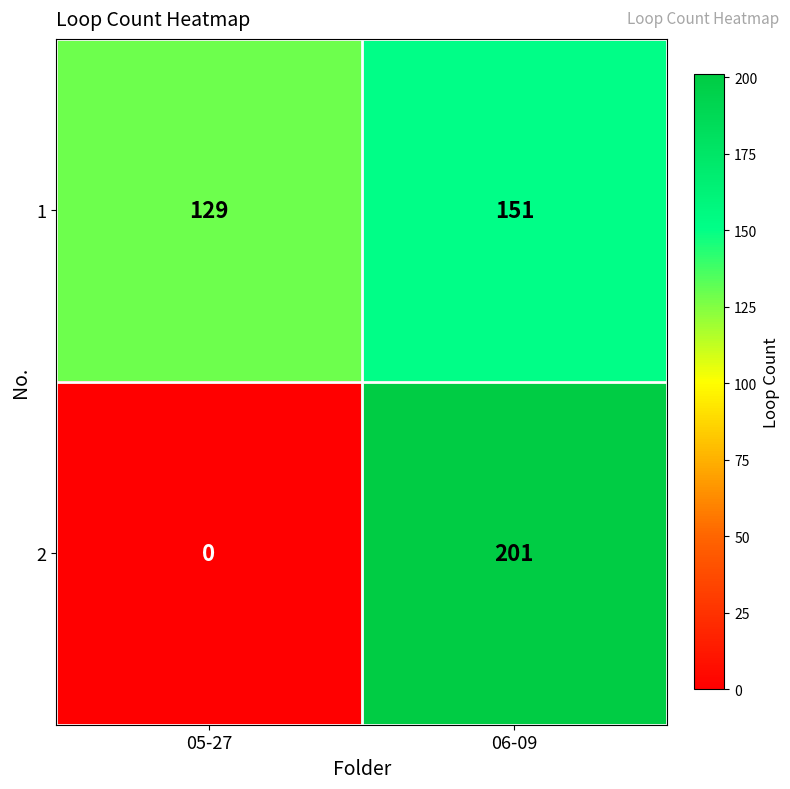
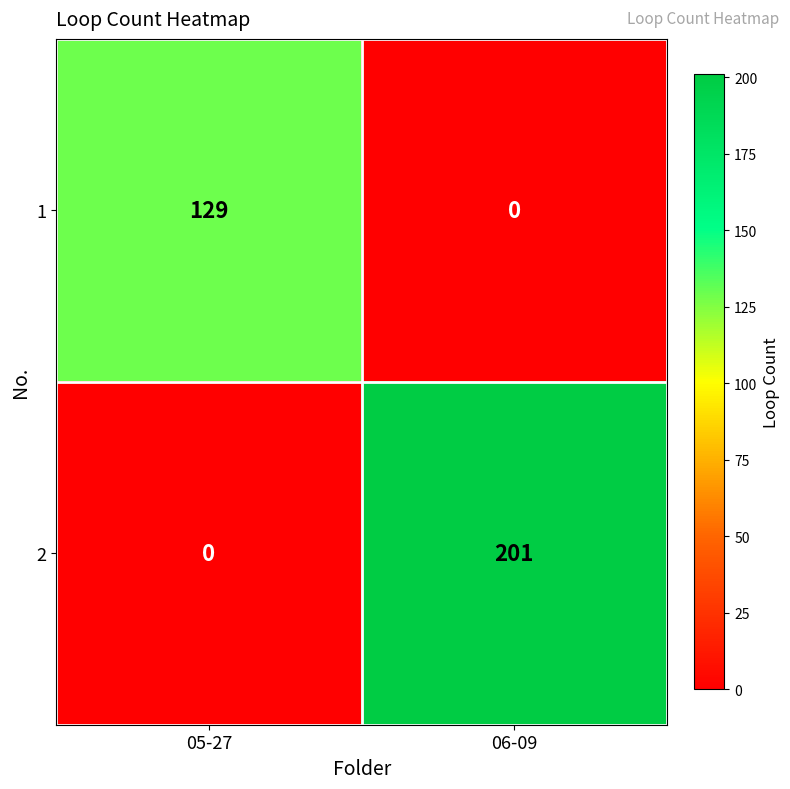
1, 06-09: 151 -> 0
